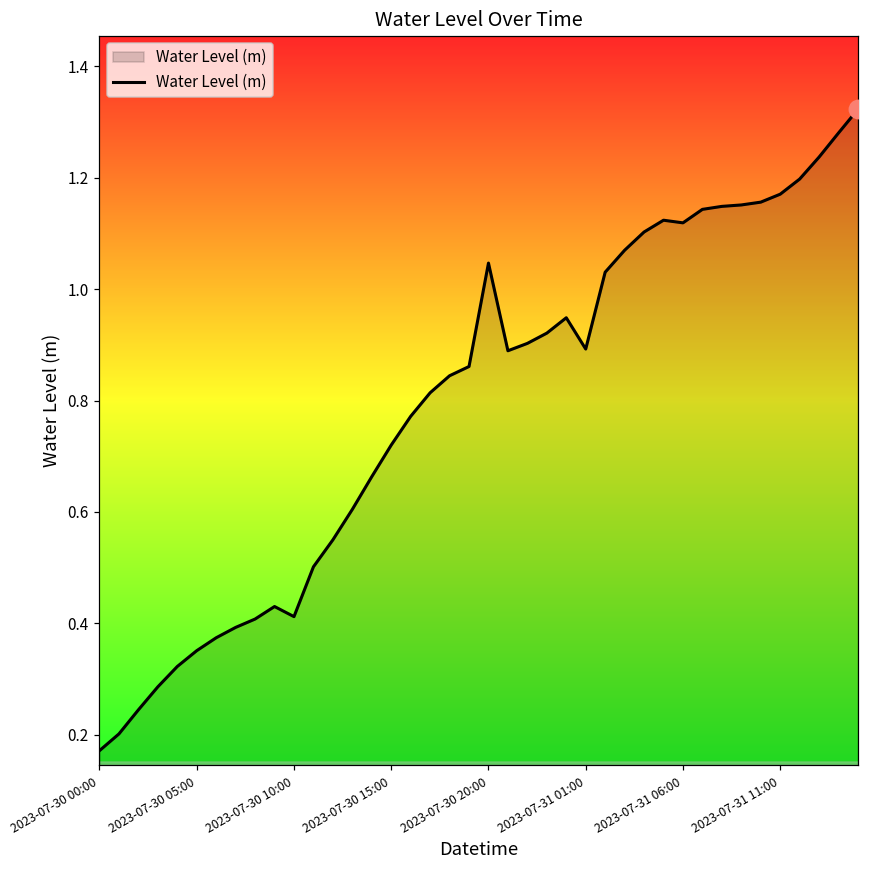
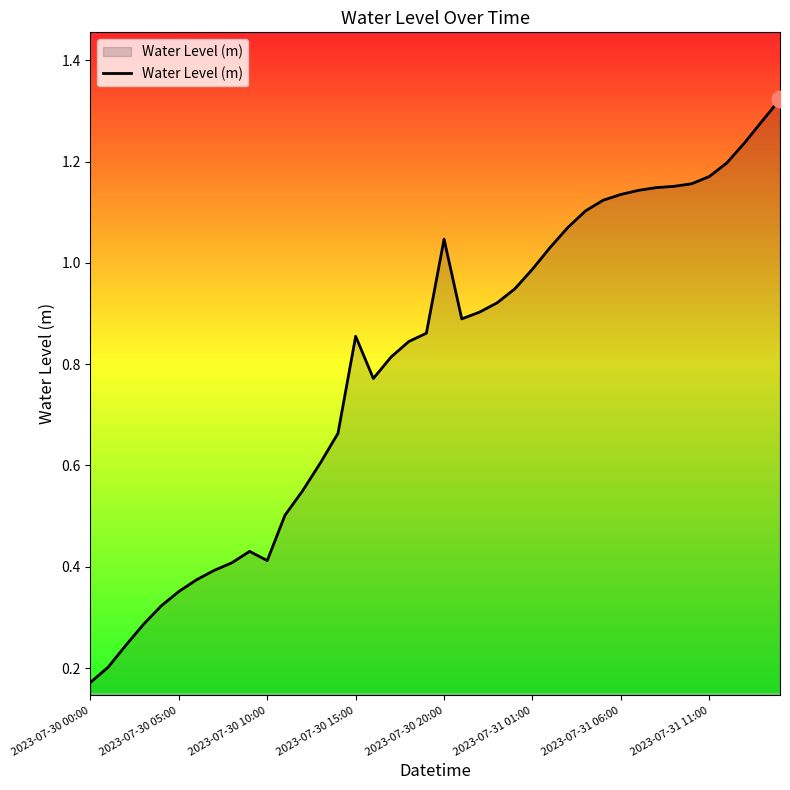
Water Level (m), 2023-07-30 15:00: 0.72 -> 0.86
Water Level (m), 2023-07-31 01:00: 0.89 -> 0.99
Water Level (m), 2023-07-31 06:00: 1.12 -> 1.14
